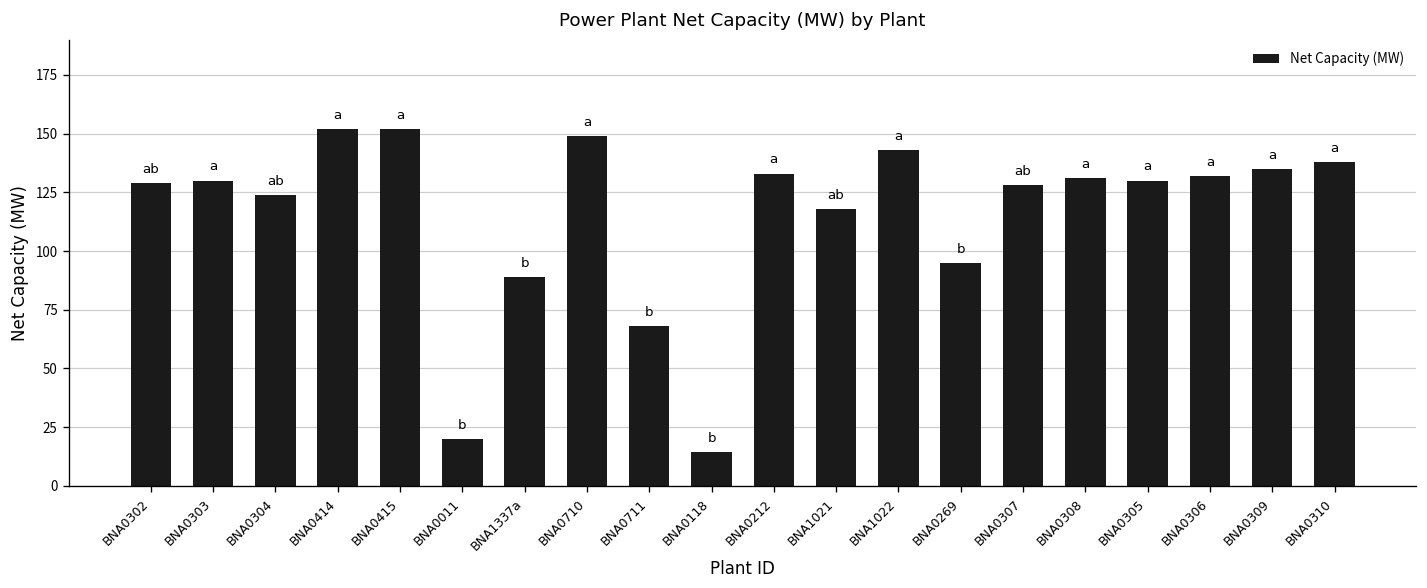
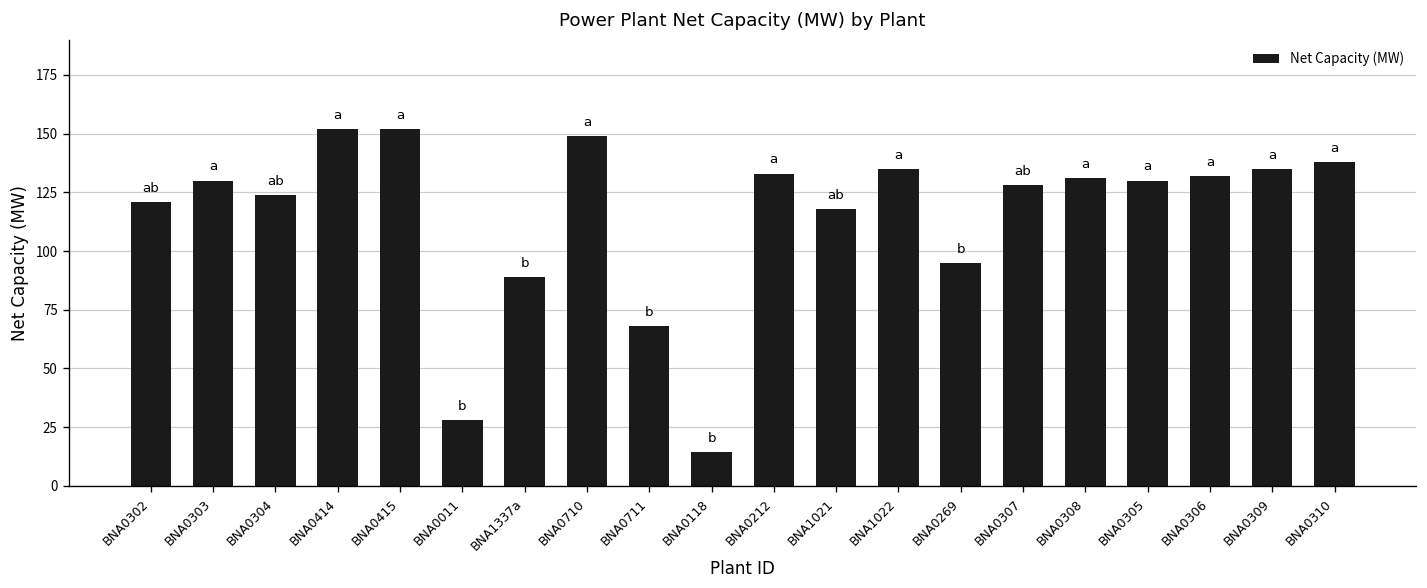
BNA0302: 129 -> 121
BNA0011: 20 -> 28
BNA1022: 143 -> 135
